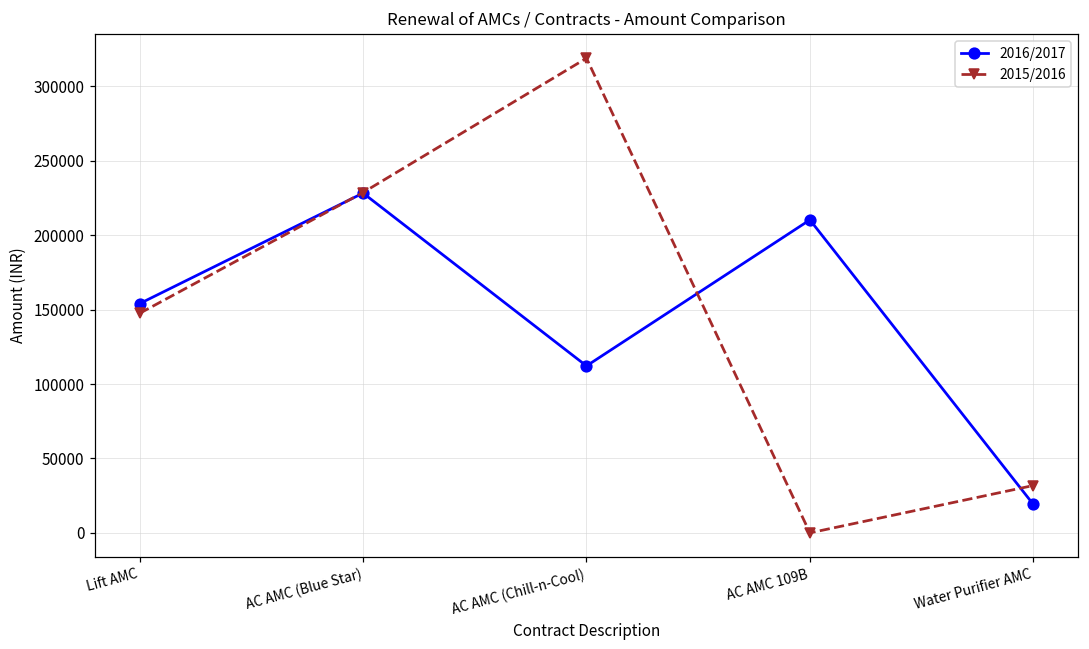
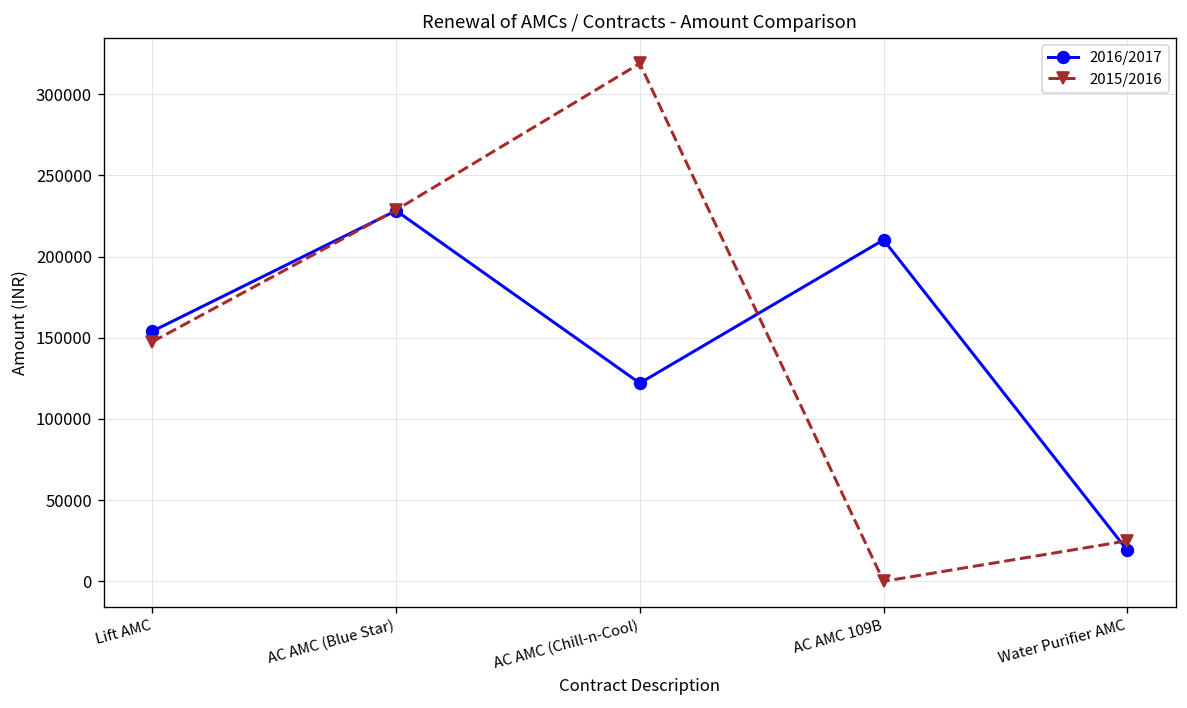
2016/2017, AC AMC (Chill-n-Cool): 112000 -> 122000
2015/2016, Water Purifier AMC: 32000 -> 25000
